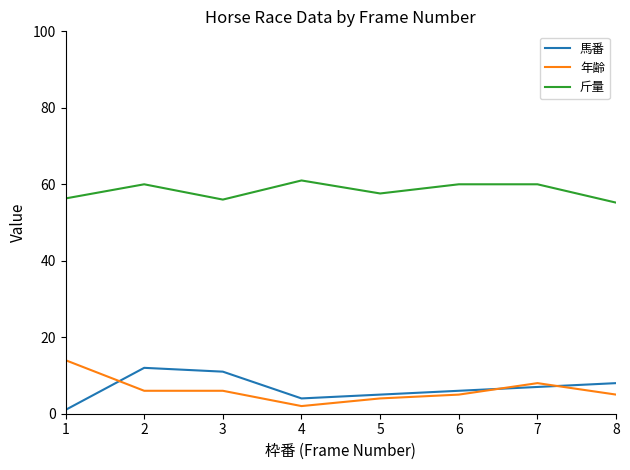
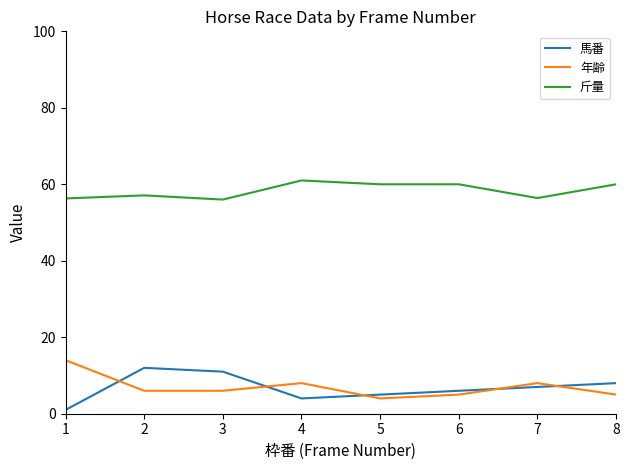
斤量, 2: 60 -> 57
年齢, 4: 2 -> 8
斤量, 5: 58 -> 60
斤量, 7: 60 -> 56
斤量, 8: 55 -> 60
